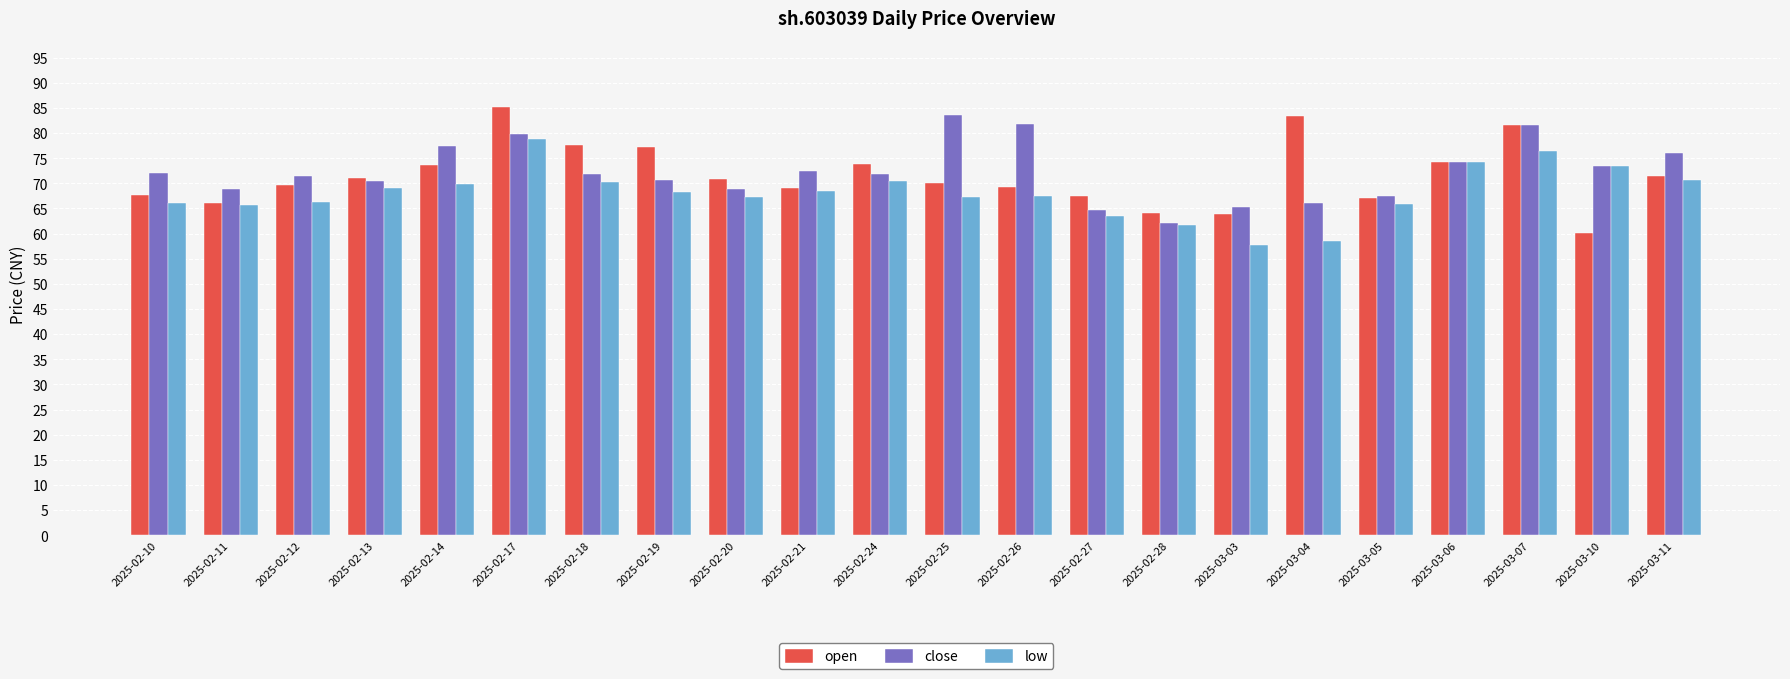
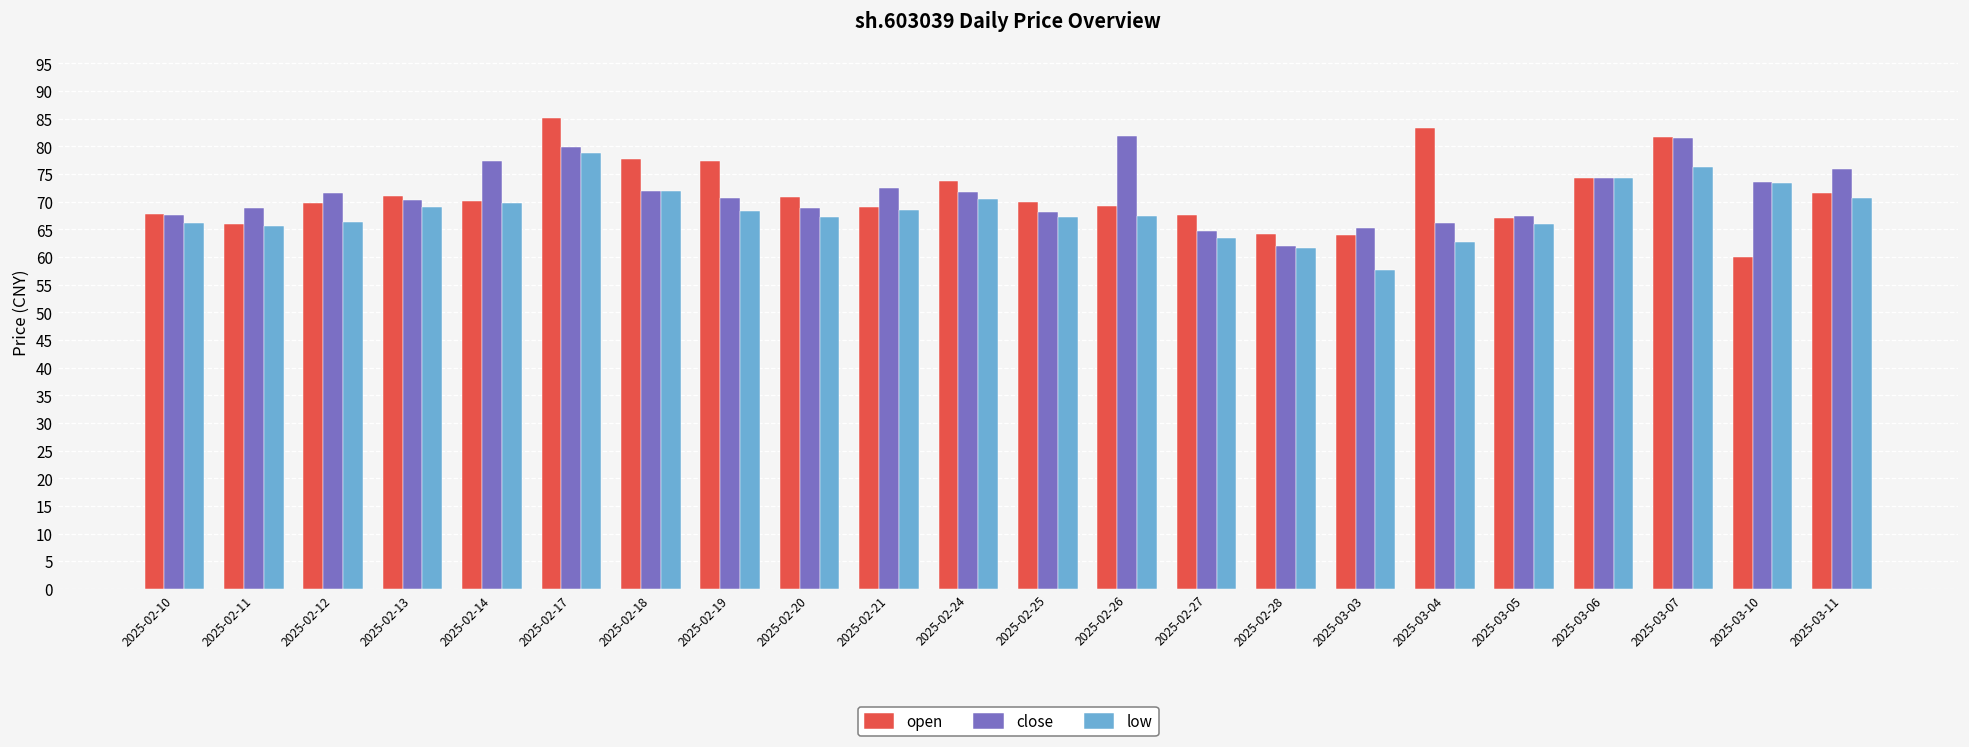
close, 2025-02-10: 72 -> 68
open, 2025-02-14: 74 -> 70
low, 2025-02-18: 70 -> 72
close, 2025-02-25: 84 -> 68
low, 2025-03-04: 59 -> 63
